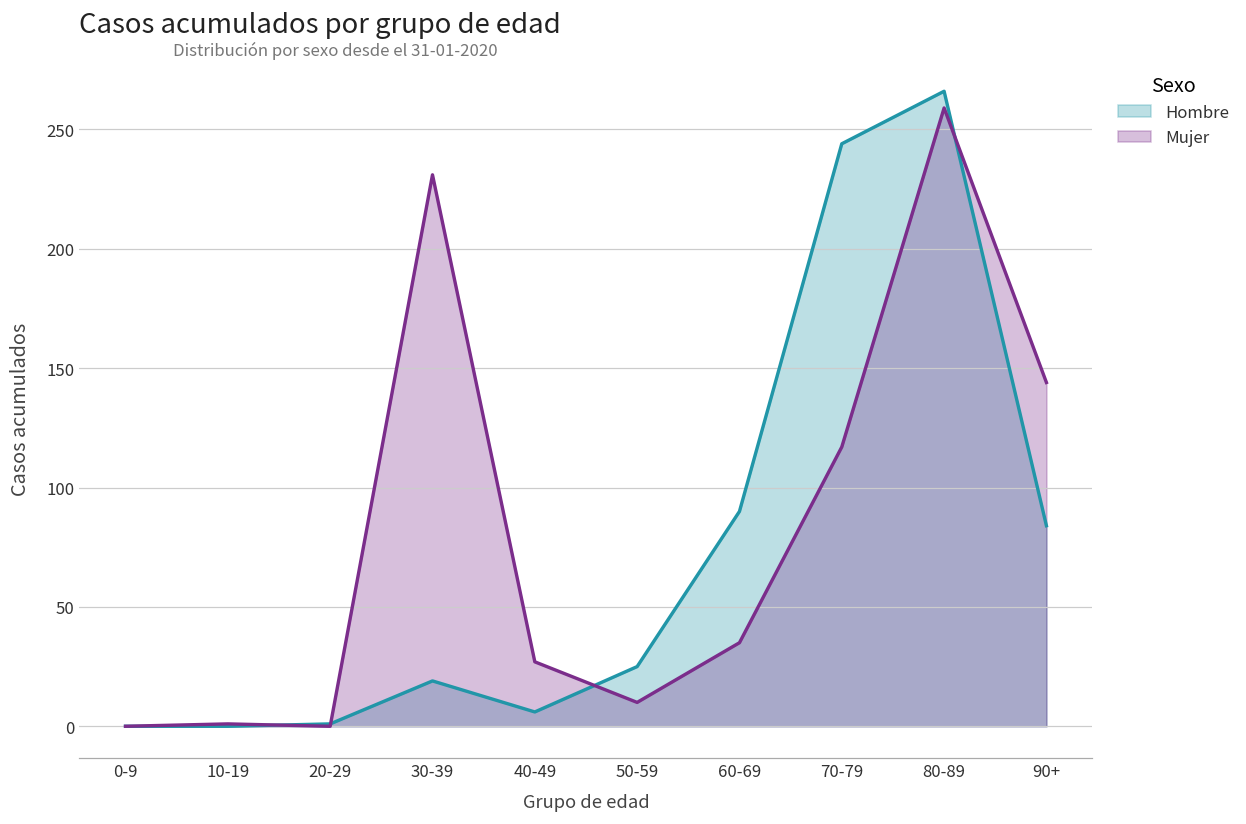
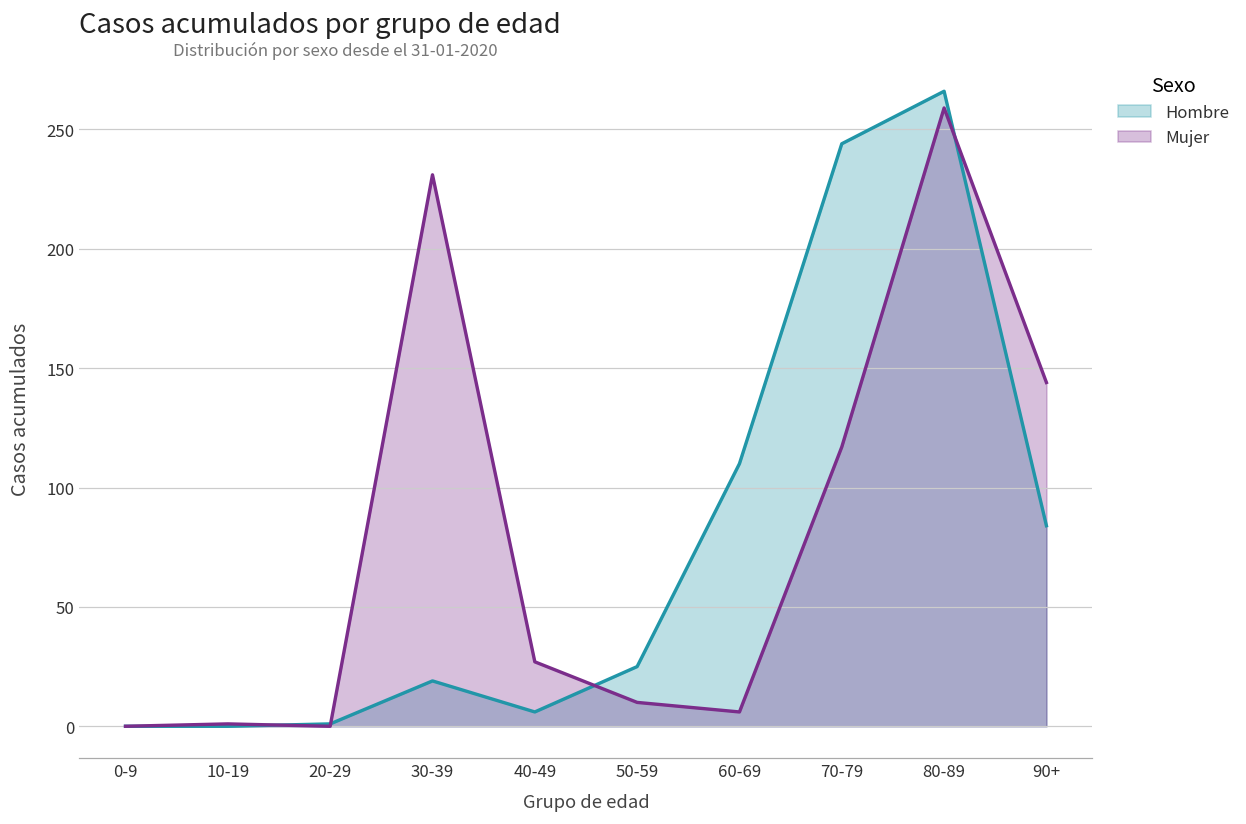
Hombre, 60-69: 90 -> 110
Mujer, 60-69: 35 -> 6
